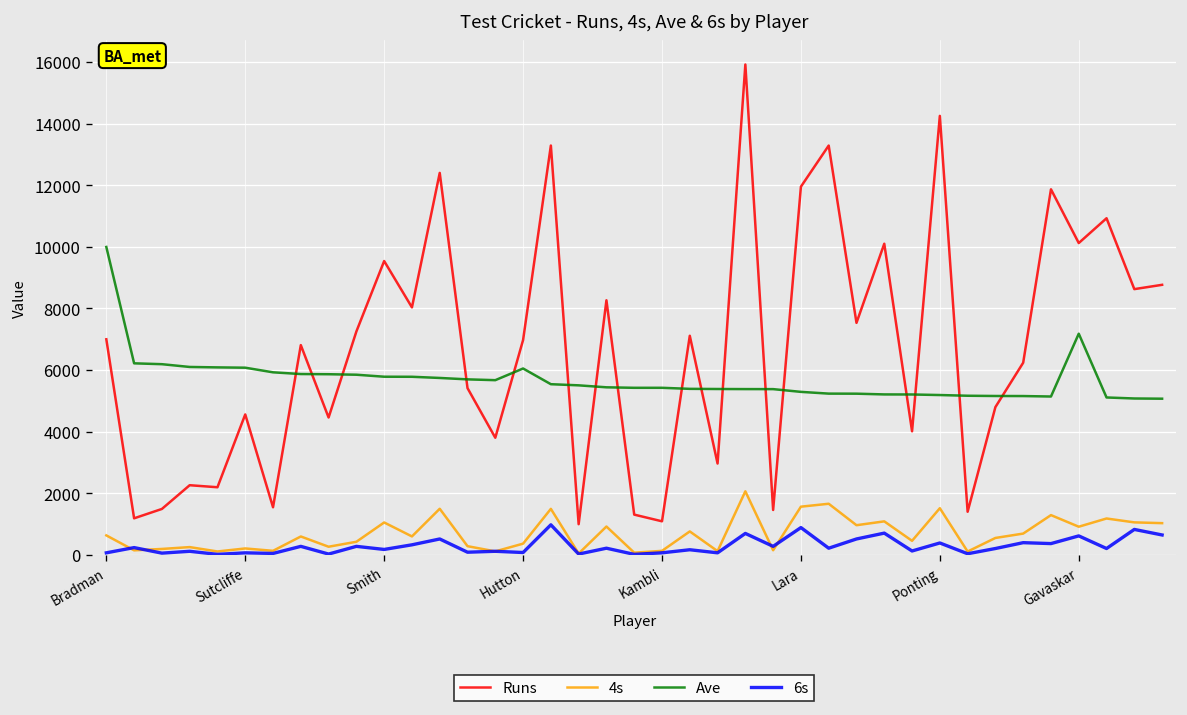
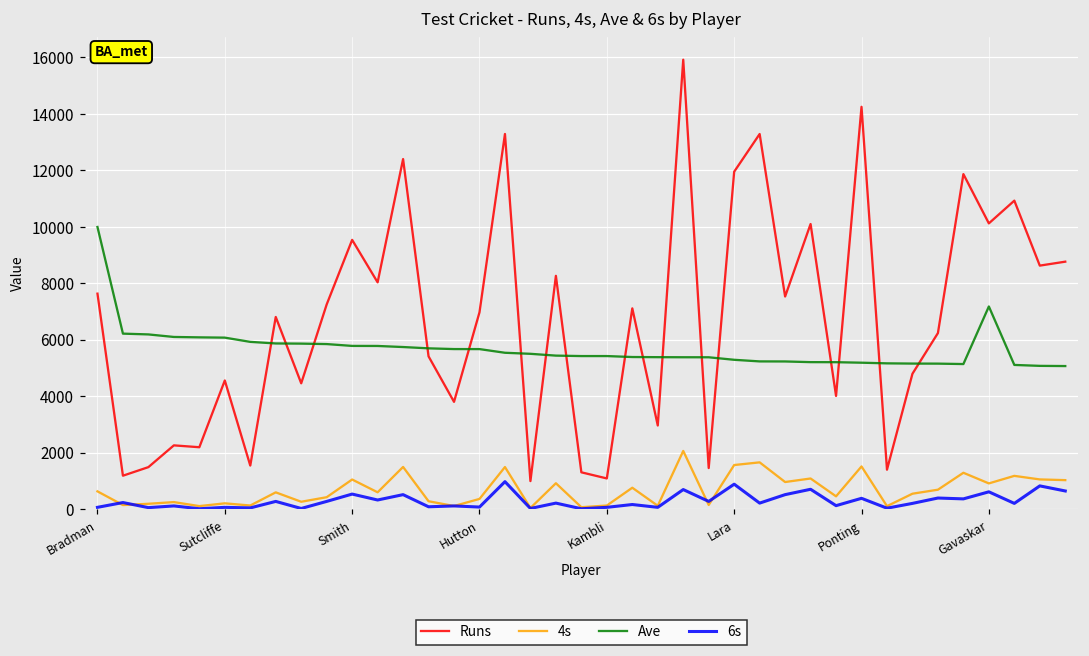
Runs, Bradman: 7000 -> 7600
6s, Smith: 200 -> 500
Ave, Hutton: 6000 -> 5700
